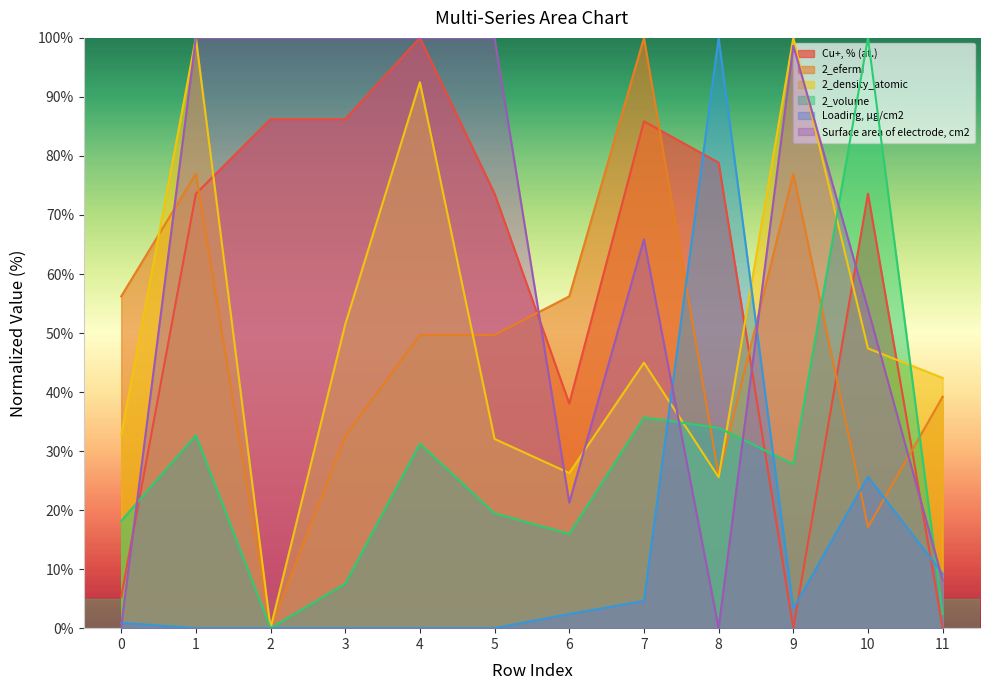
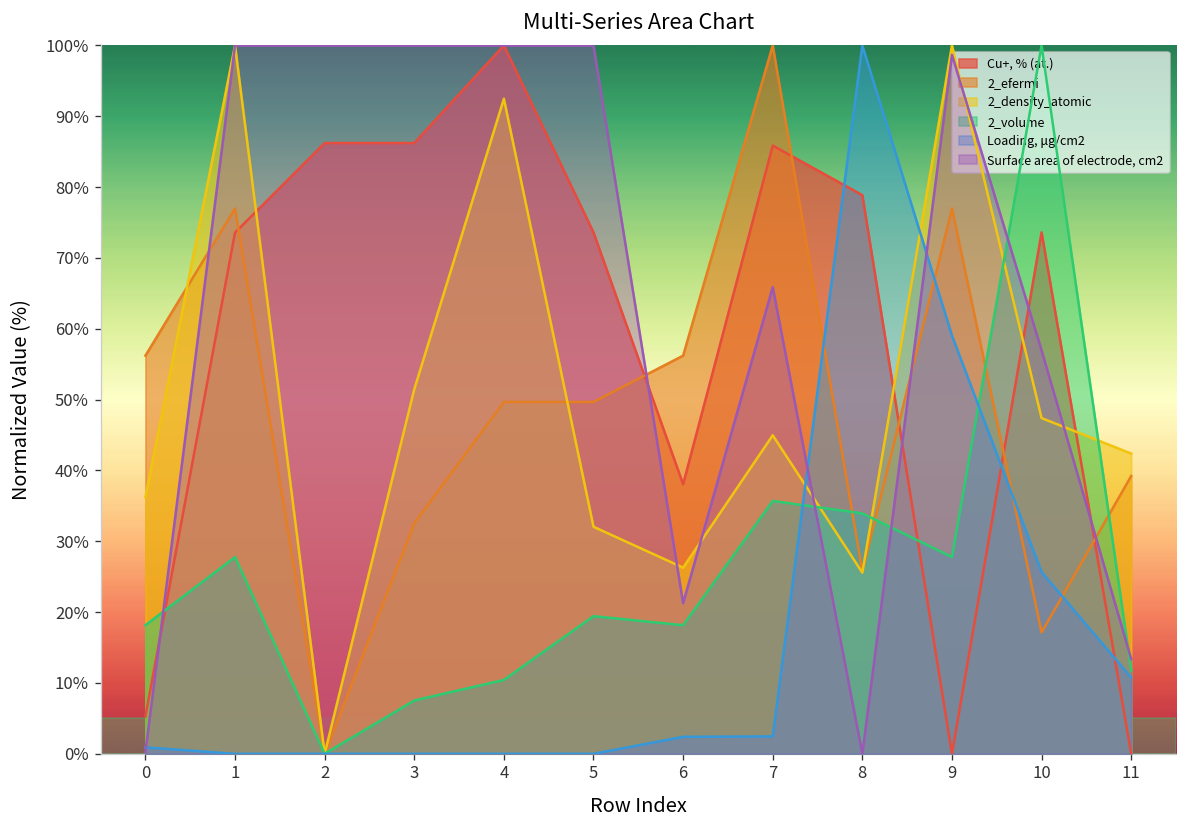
2_density_atomic, 0: 33% -> 36%
2_volume, 1: 33% -> 28%
2_volume, 4: 31% -> 10%
2_volume, 6: 16% -> 18%
Loading, μg/cm2, 7: 5% -> 2%
Loading, μg/cm2, 9: 3% -> 59%
Surface area of electrode, cm2, 10: 54% -> 57%
2_volume, 11: 2% -> 12%
Loading, μg/cm2, 11: 9% -> 11%
Surface area of electrode, cm2, 11: 8% -> 13%
